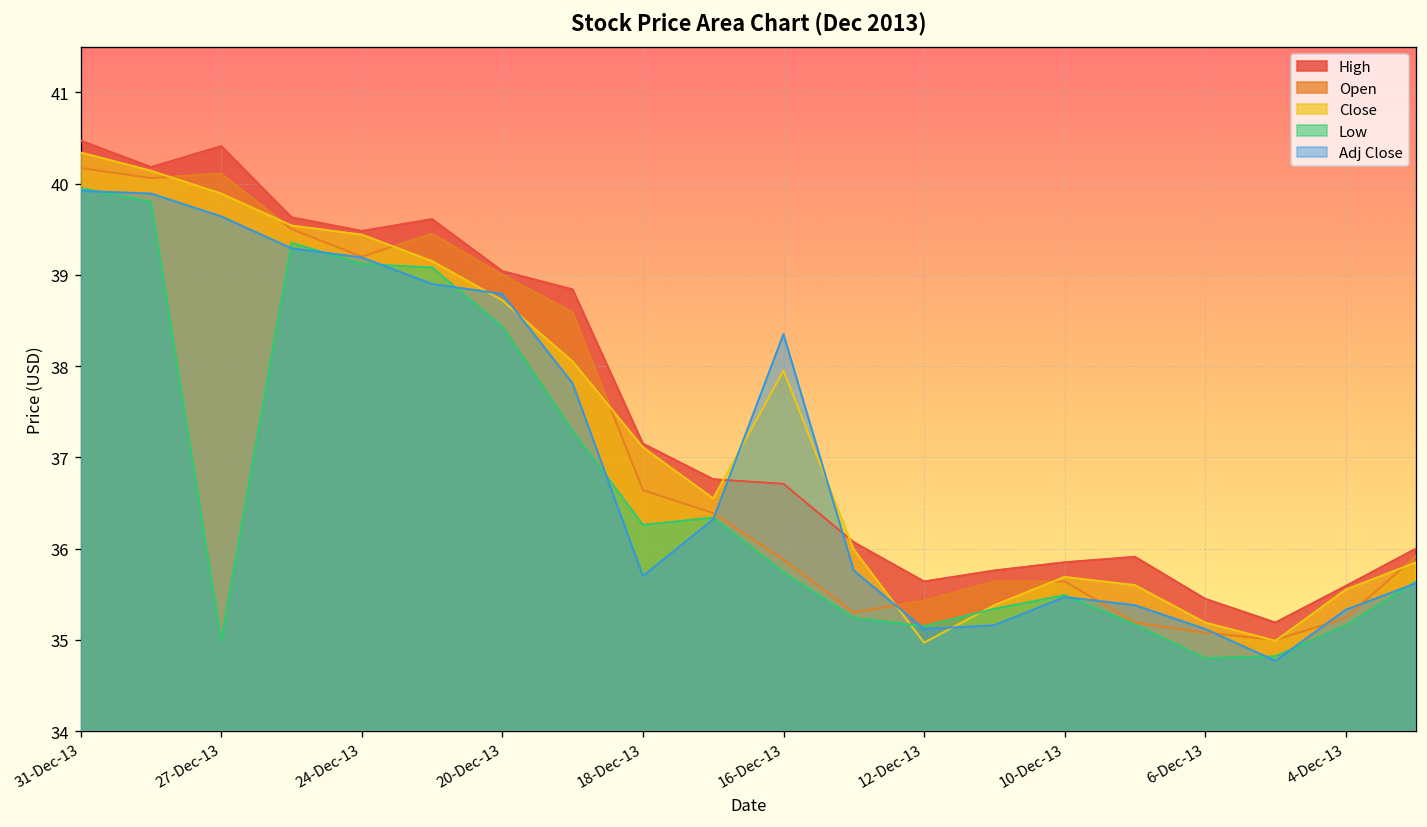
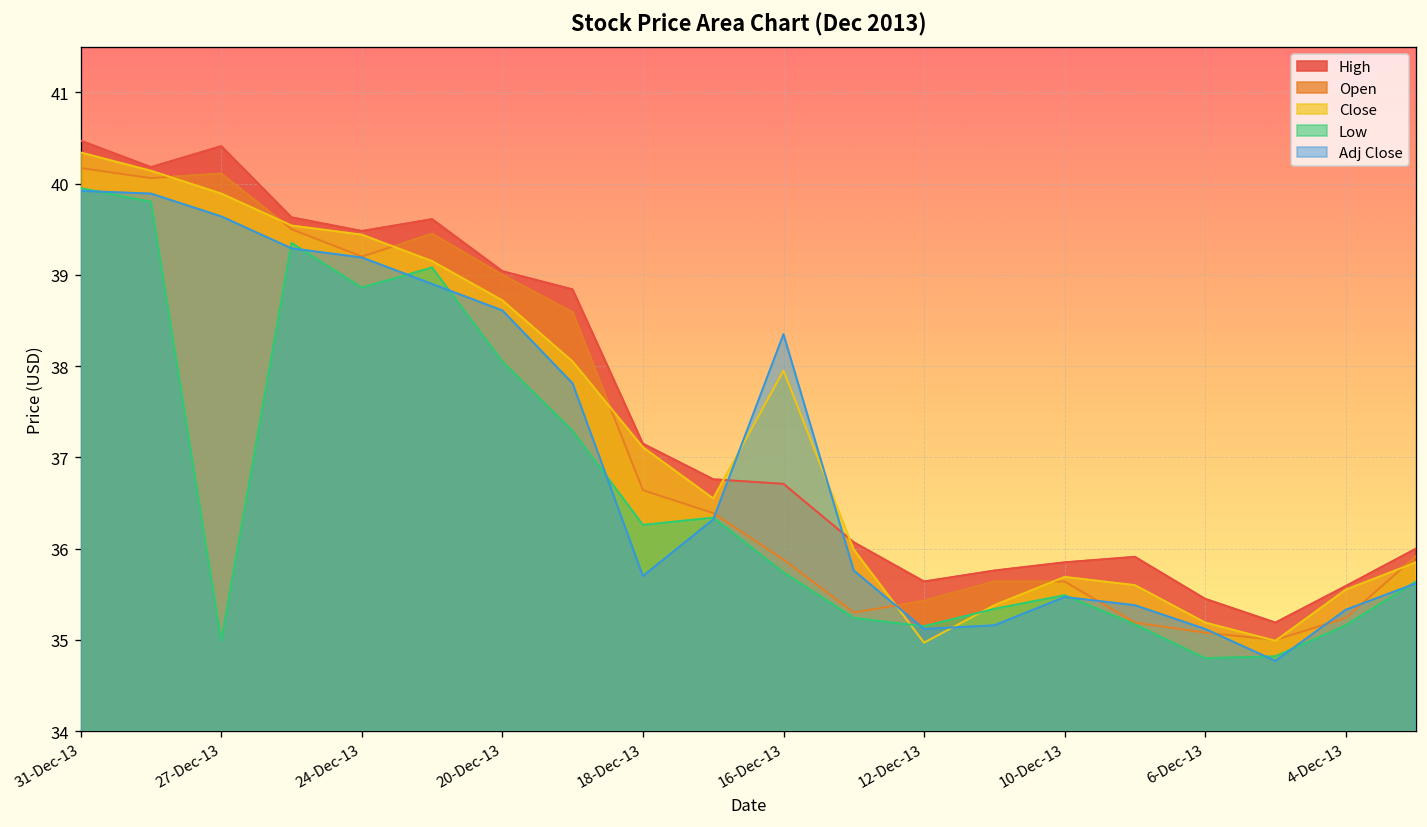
Low, 24-Dec-13: 39.1 -> 38.9
Low, 20-Dec-13: 38.4 -> 38.1
Adj Close, 20-Dec-13: 38.8 -> 38.6
